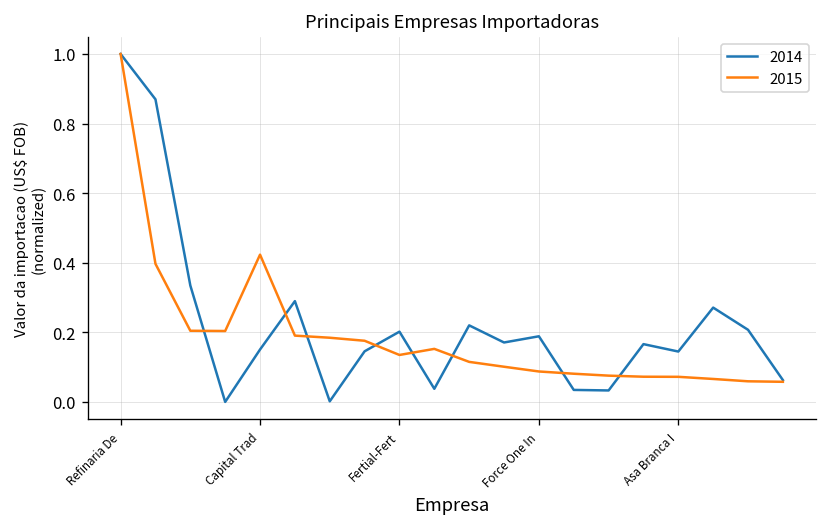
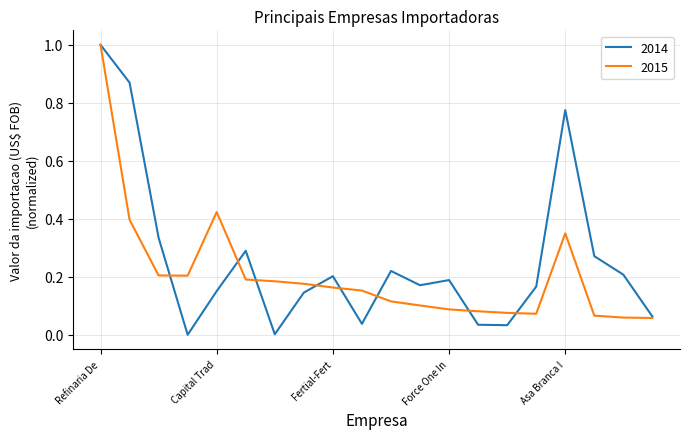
2015, Fertial-Fert: 0.14 -> 0.16
2014, Asa Branca I: 0.14 -> 0.77
2015, Asa Branca I: 0.07 -> 0.35
